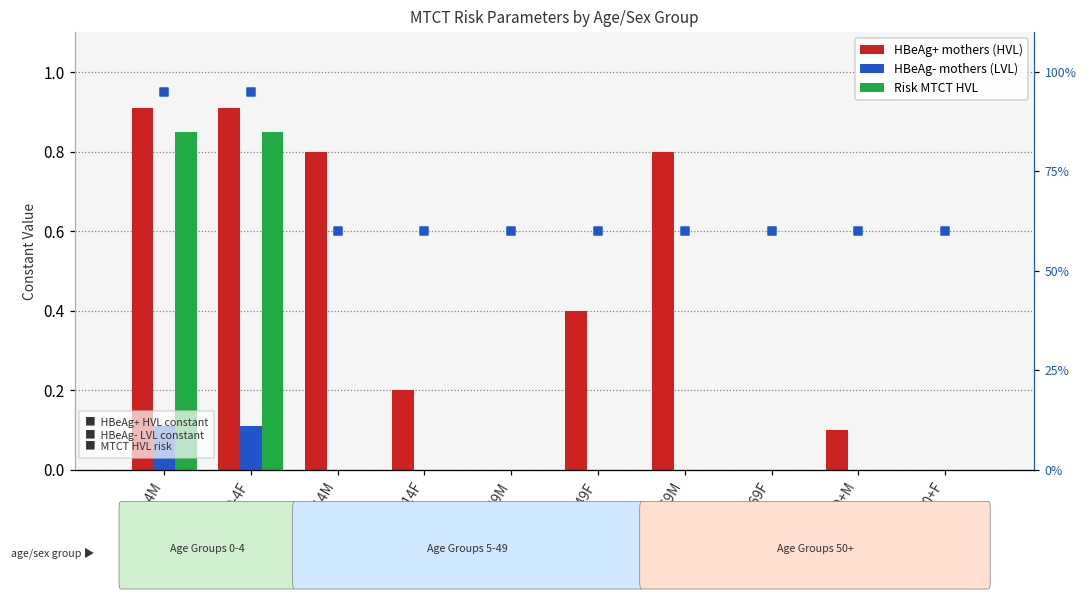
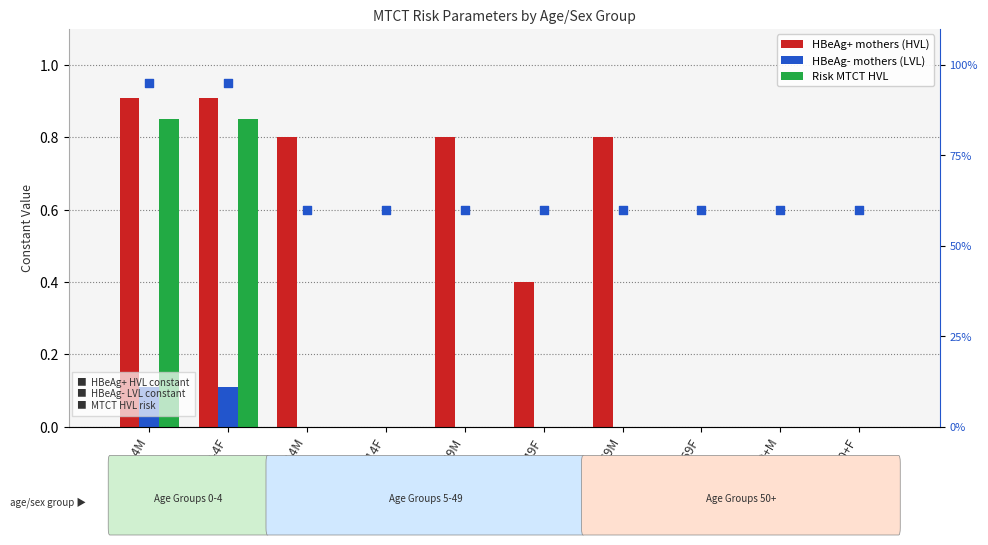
HBeAg+ mothers (HVL), 5-14F: 0.2 -> 0.0
HBeAg+ mothers (HVL), 15-49M: 0.0 -> 0.8
HBeAg+ mothers (HVL), 70+M: 0.1 -> 0.0
